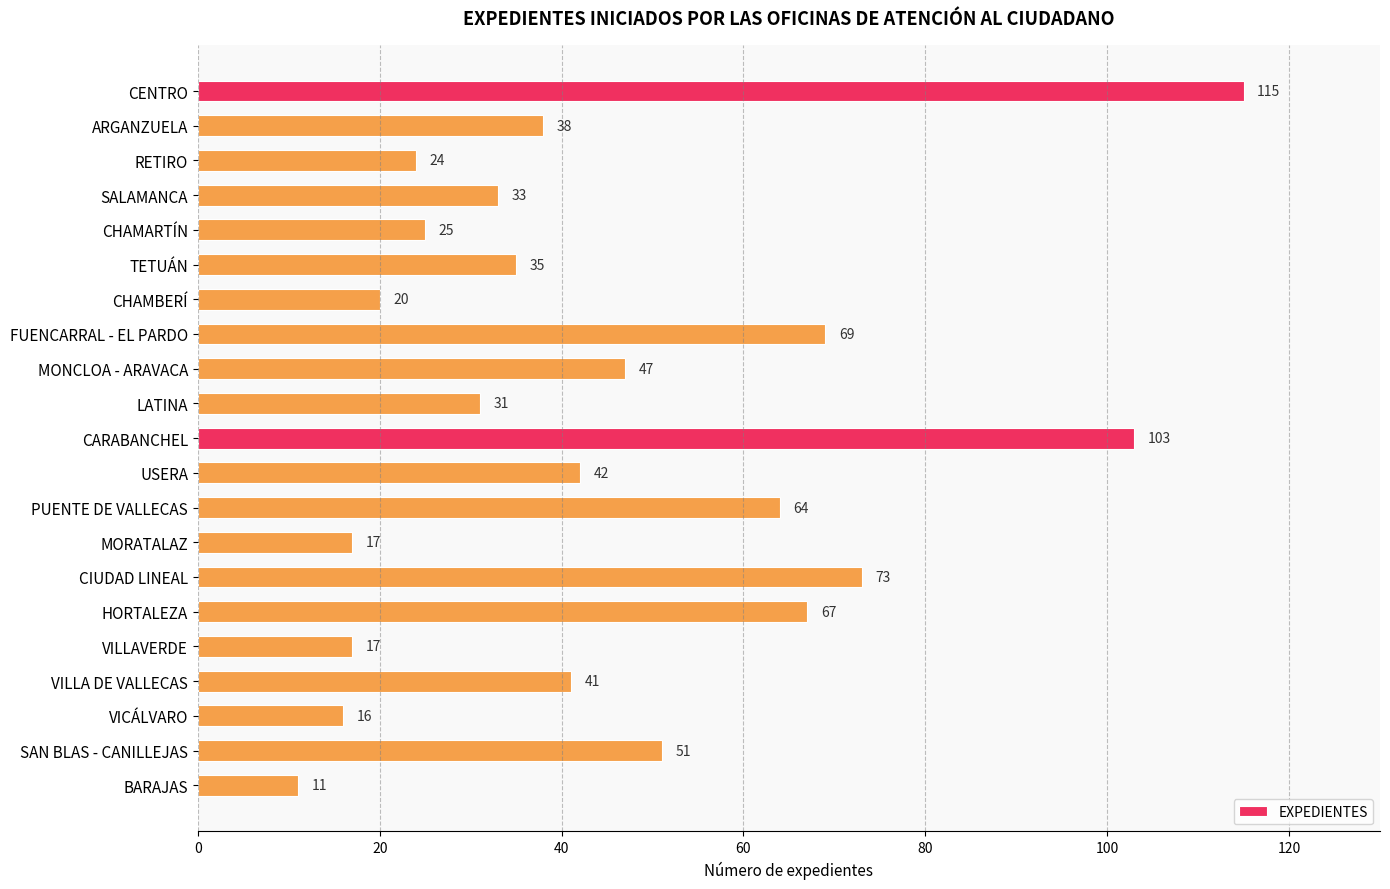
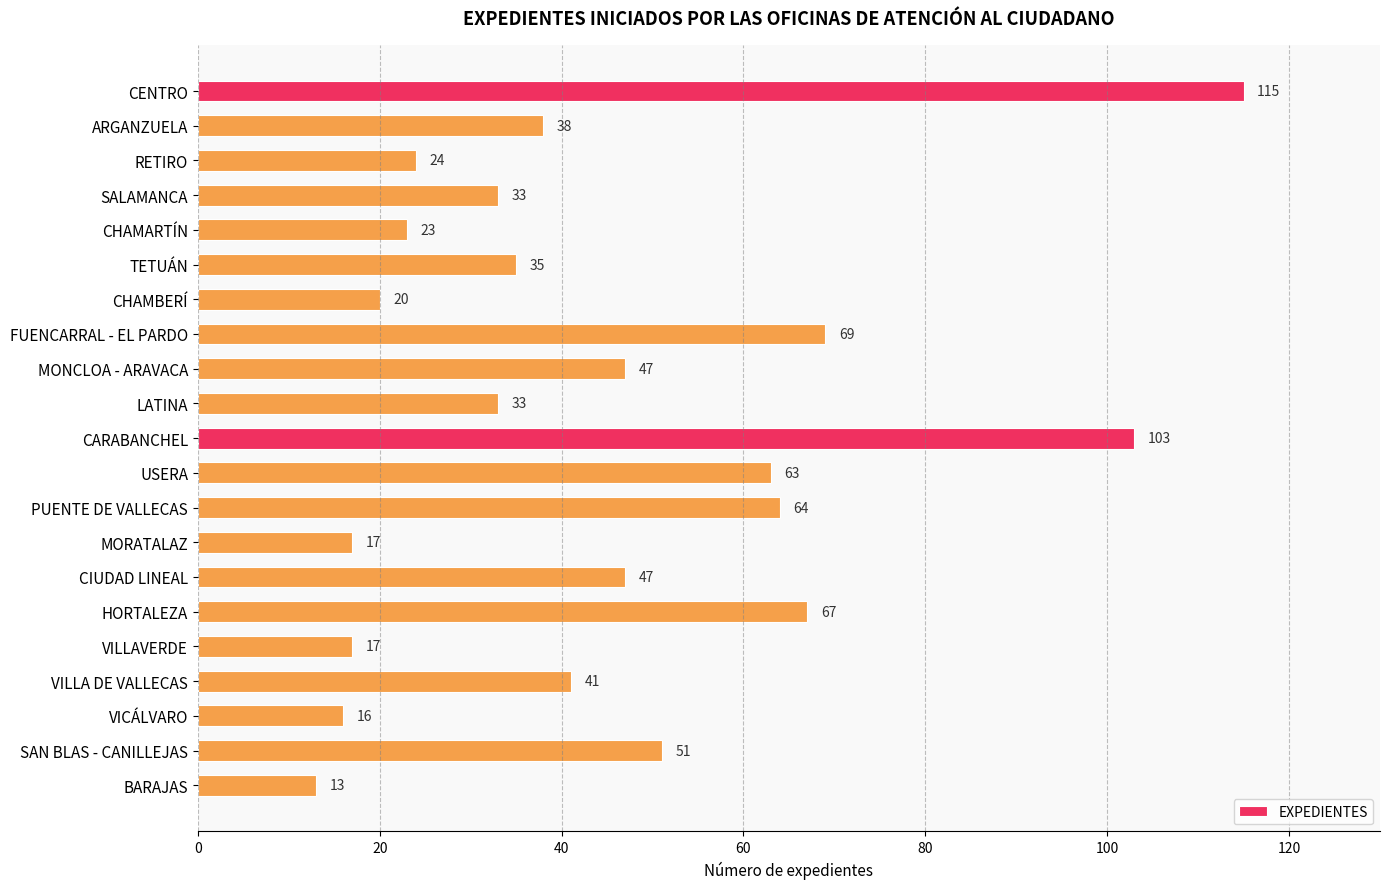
CHAMARTÍN: 25 -> 23
LATINA: 31 -> 33
USERA: 42 -> 63
CIUDAD LINEAL: 73 -> 47
BARAJAS: 11 -> 13
